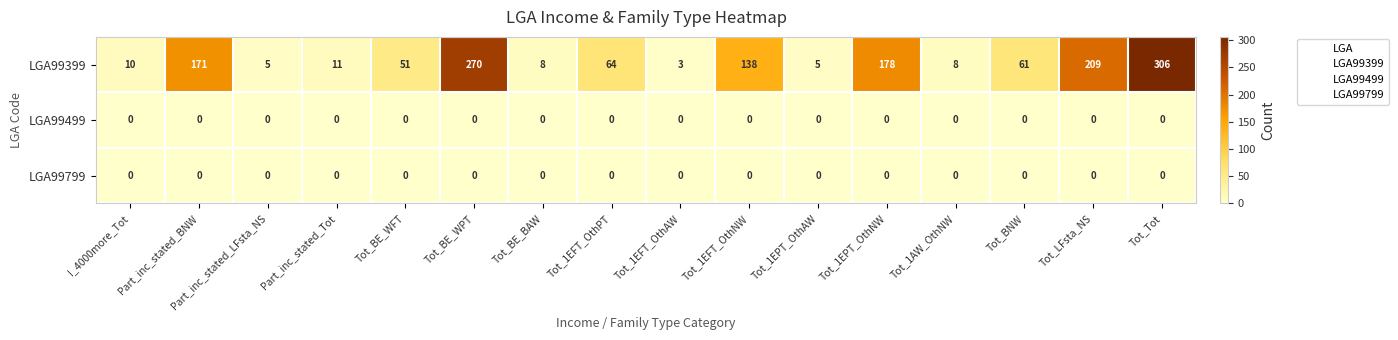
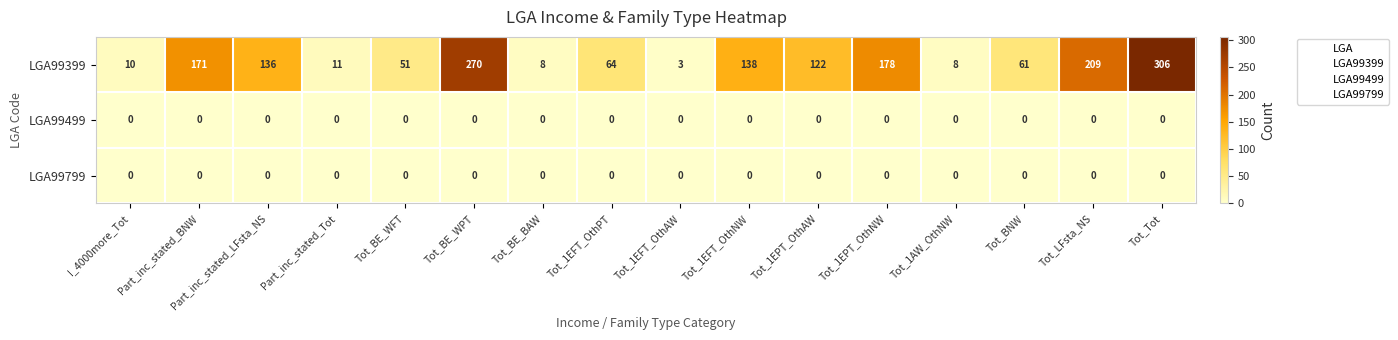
LGA99399, Part_inc_stated_LFsta_NS: 5 -> 136
LGA99399, Tot_1EPT_OthAW: 5 -> 122
